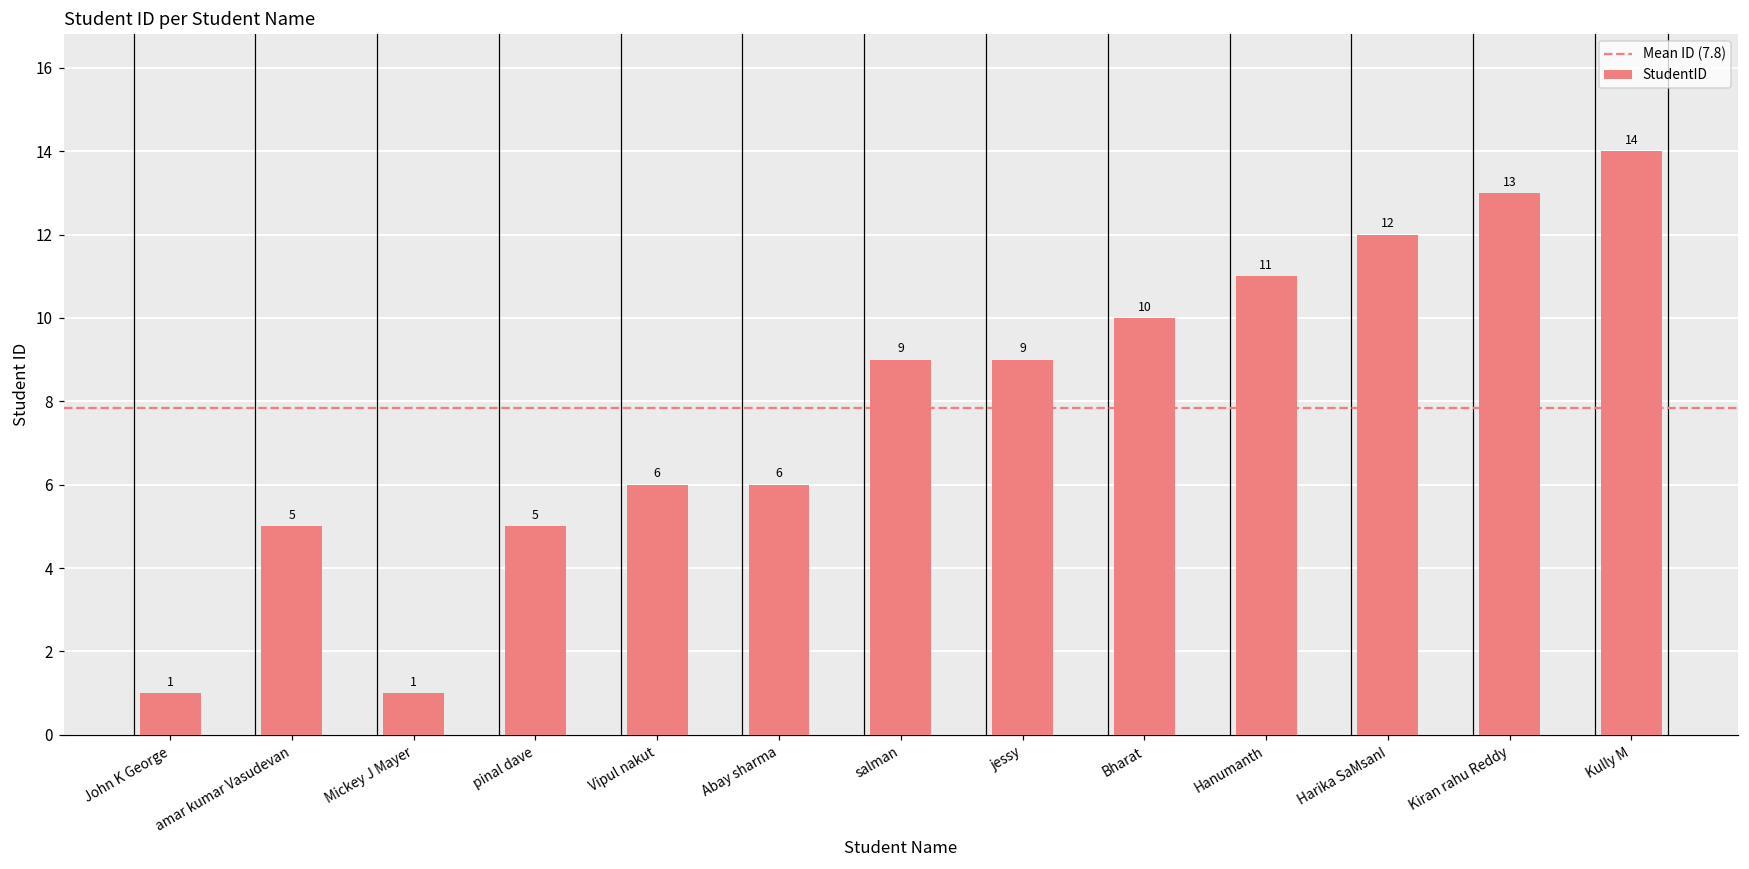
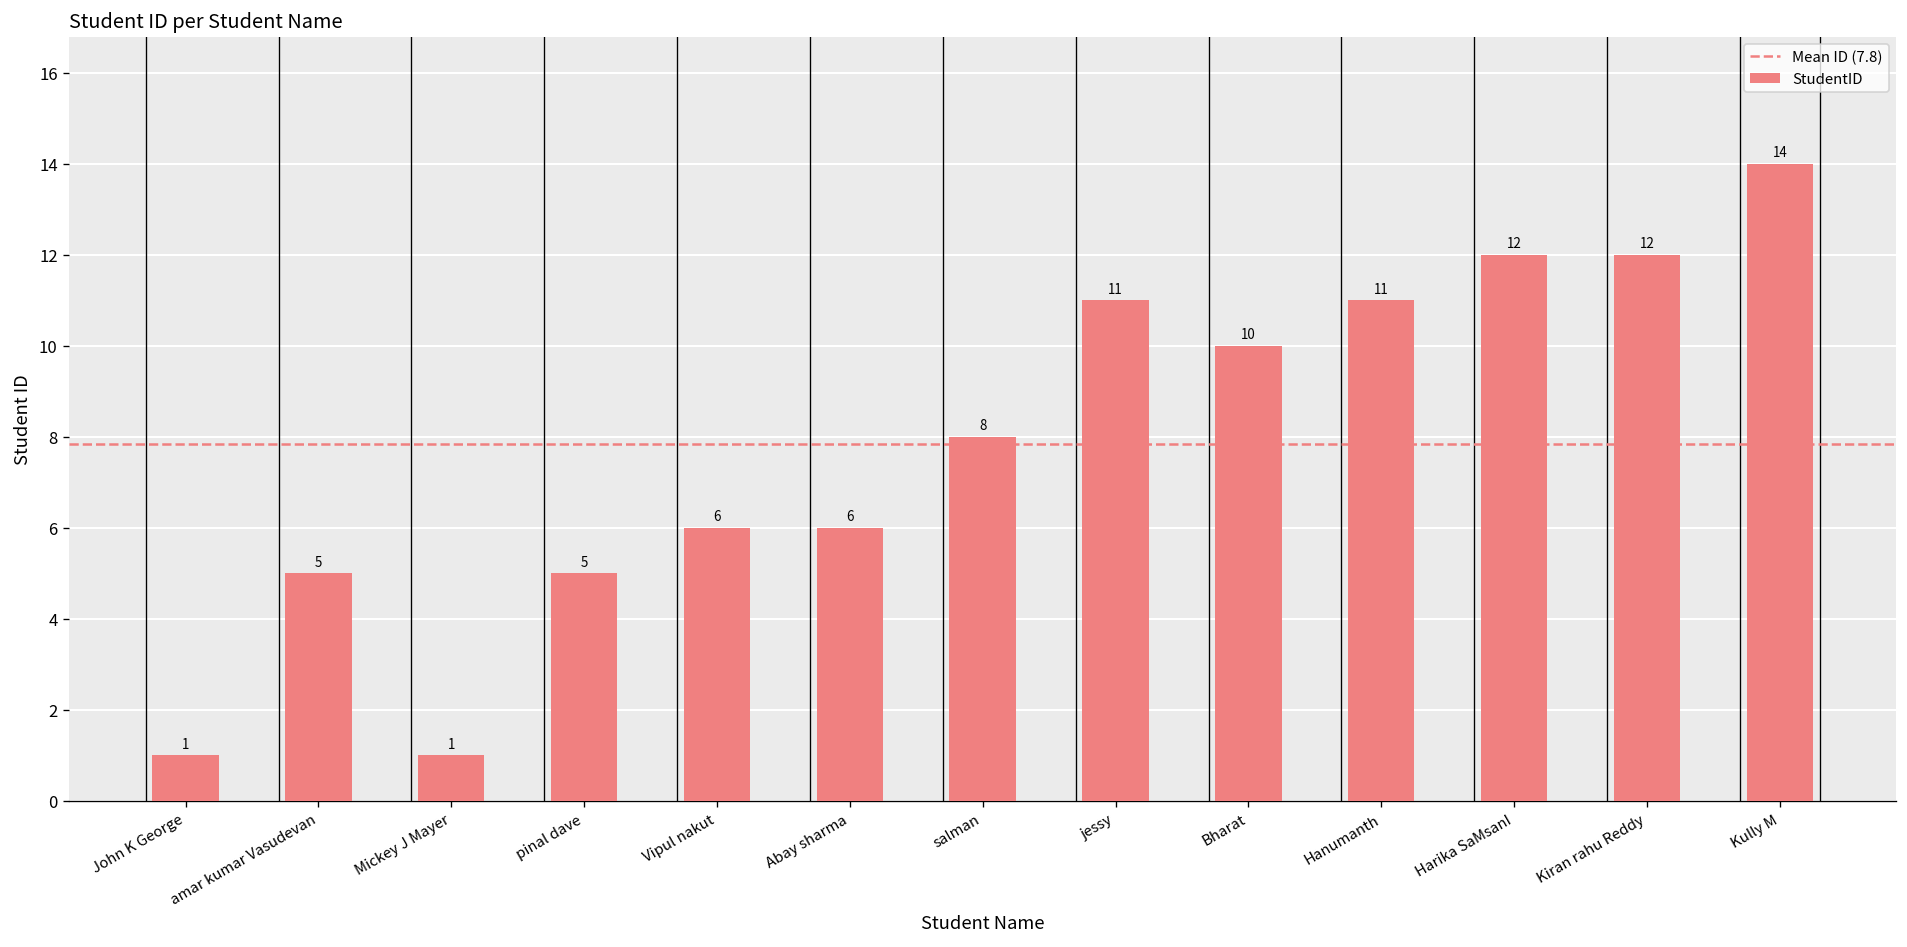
salman: 9 -> 8
jessy: 9 -> 11
Kiran rahu Reddy: 13 -> 12
